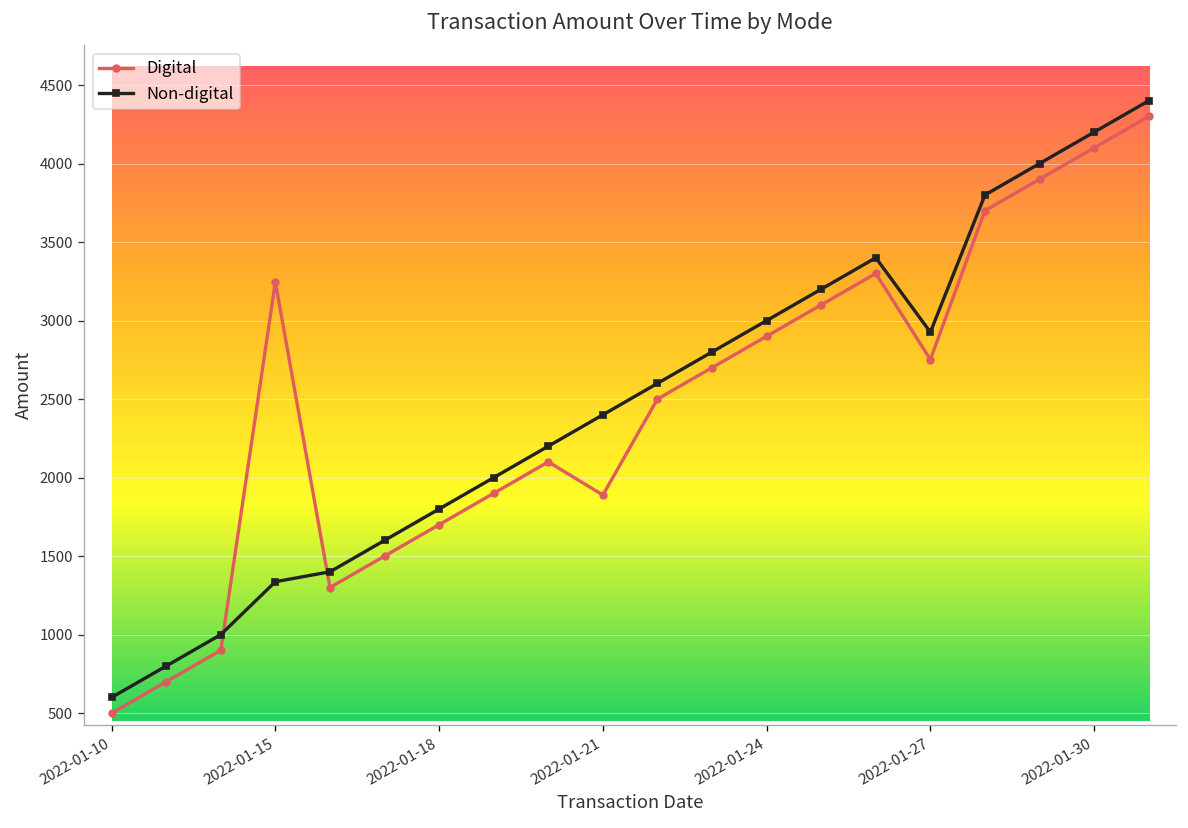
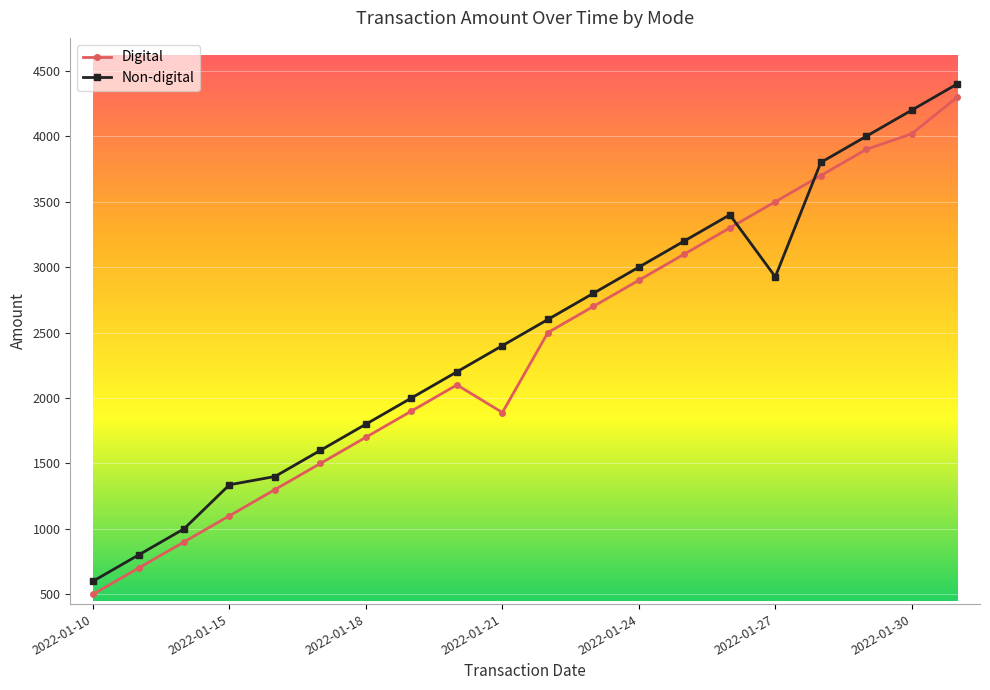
Digital, 2022-01-15: 3250 -> 1100
Digital, 2022-01-27: 2750 -> 3500
Digital, 2022-01-30: 4100 -> 4020
